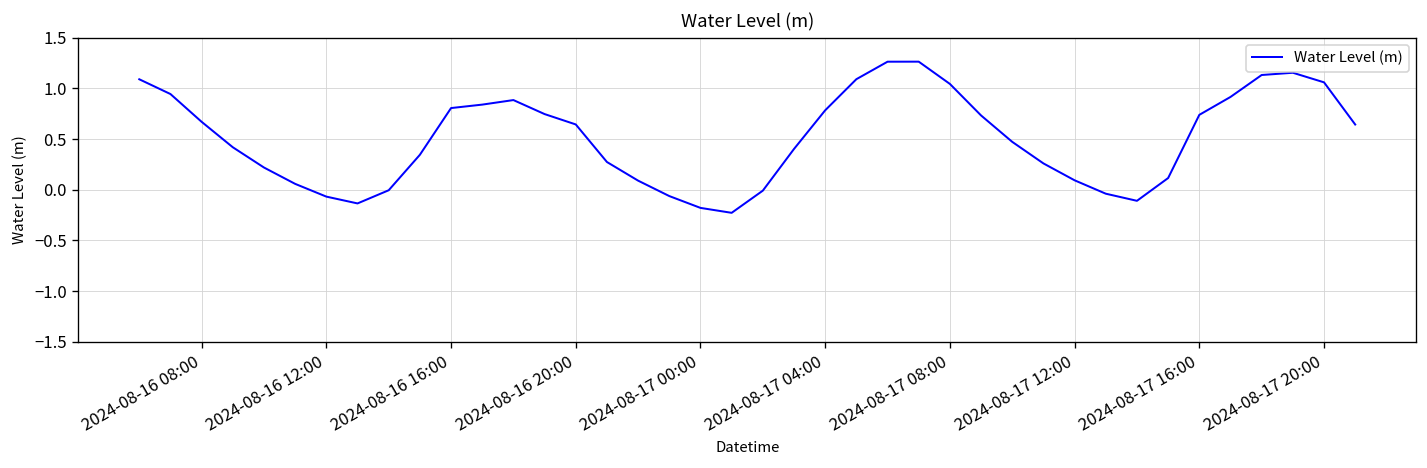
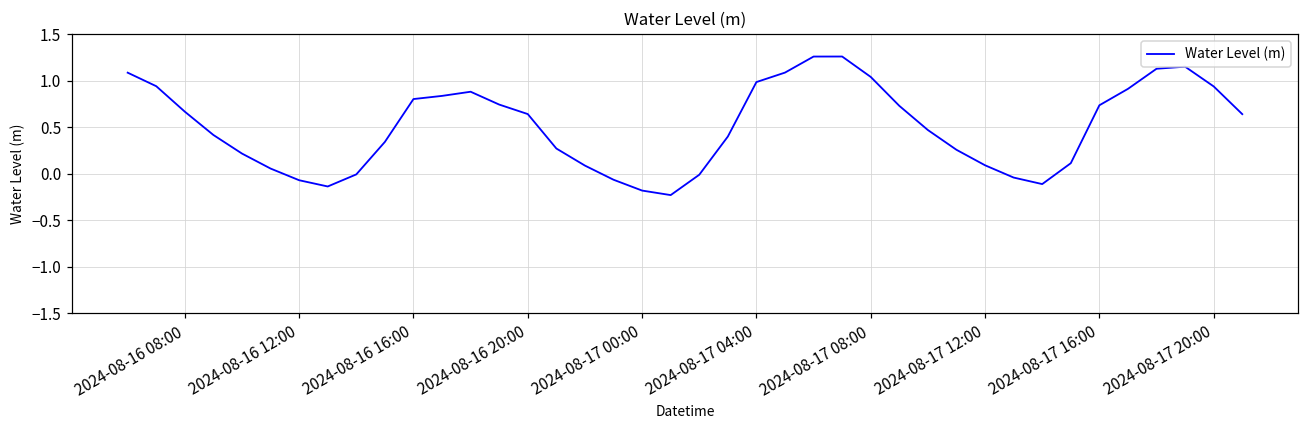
2024-08-17 04:00: 0.8 -> 1.0
2024-08-17 20:00: 1.1 -> 0.9
